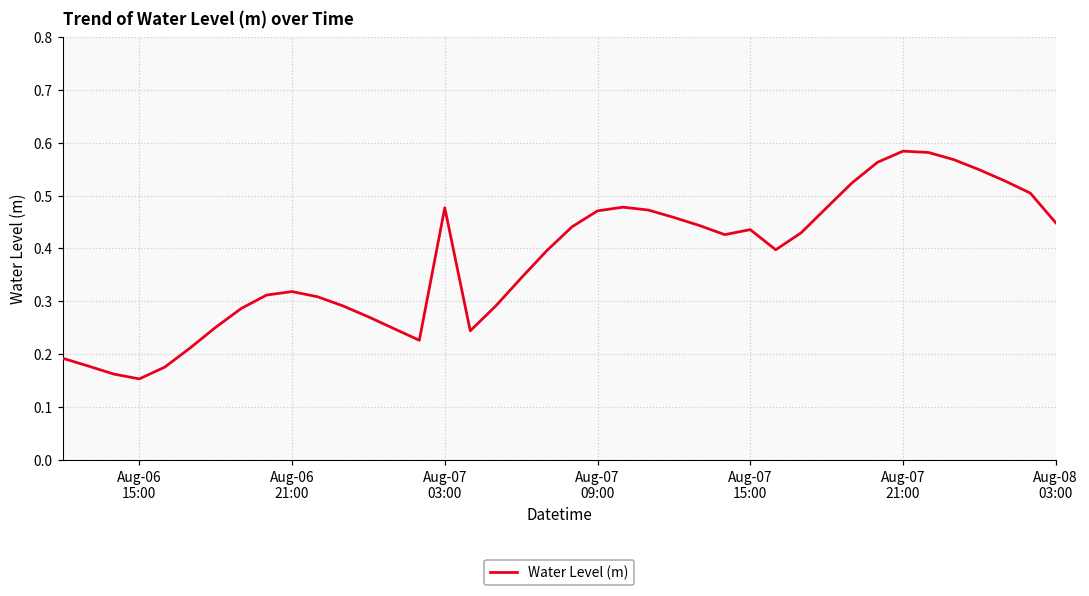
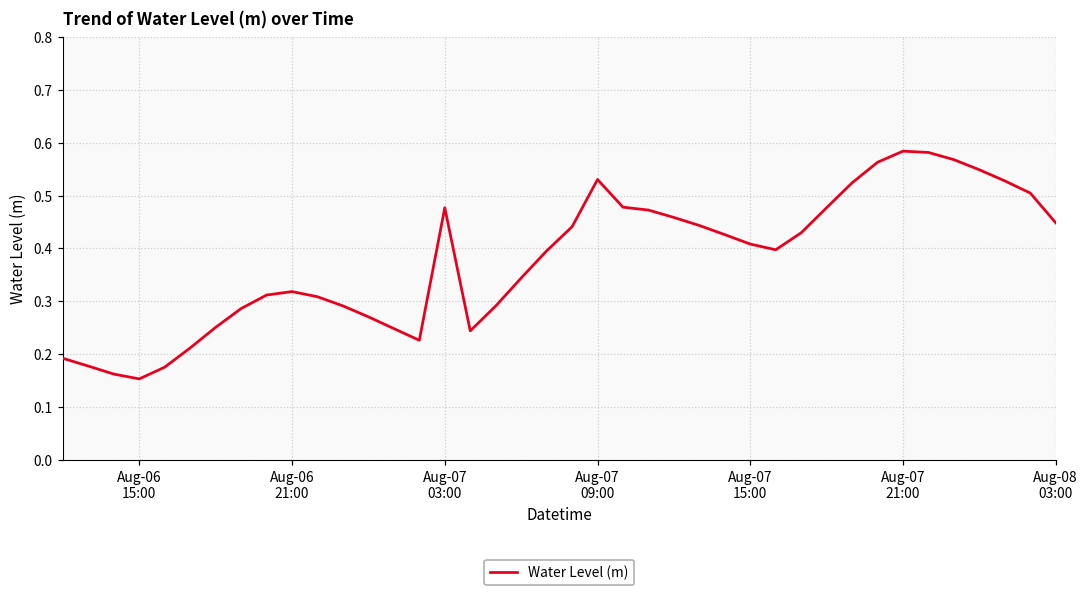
Aug-07 09:00: 0.47 -> 0.53
Aug-07 15:00: 0.44 -> 0.41
